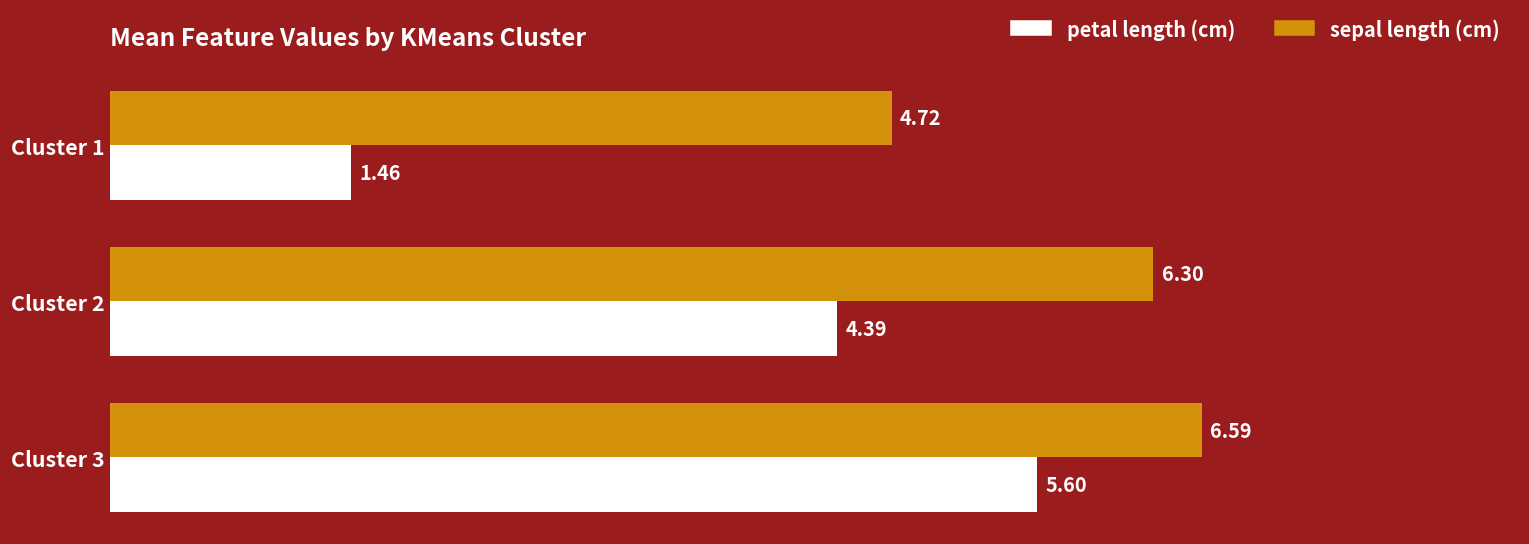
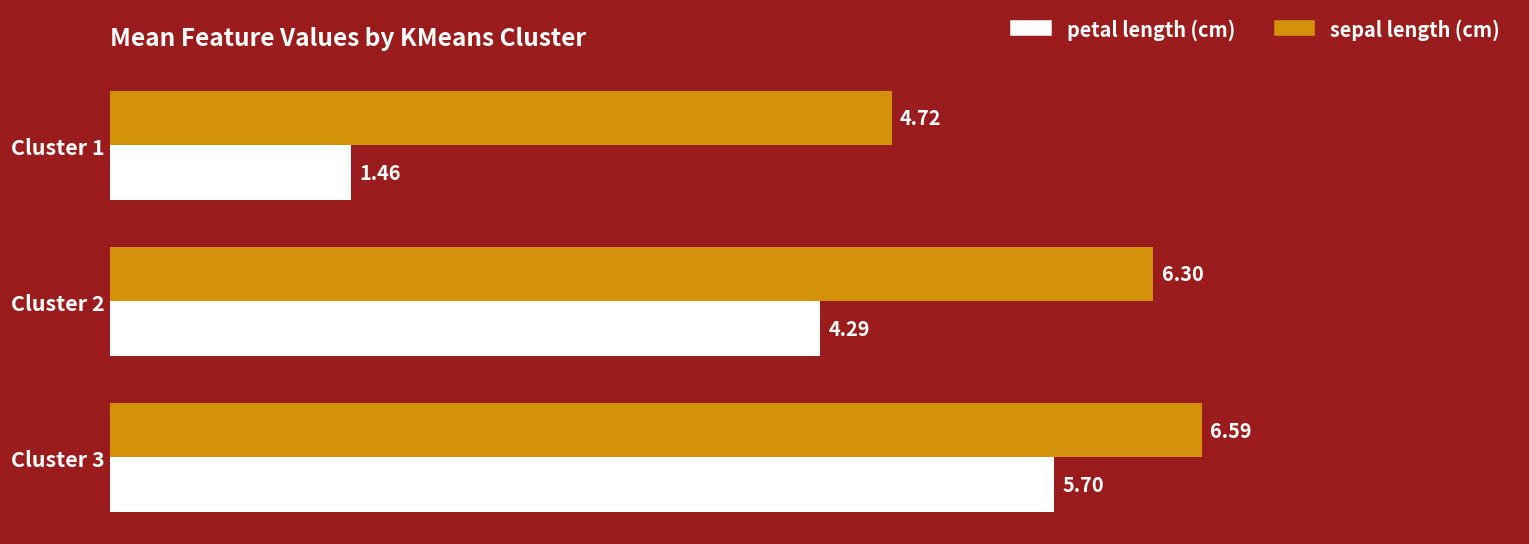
petal length (cm), Cluster 2: 4.39 -> 4.29
petal length (cm), Cluster 3: 5.60 -> 5.70
